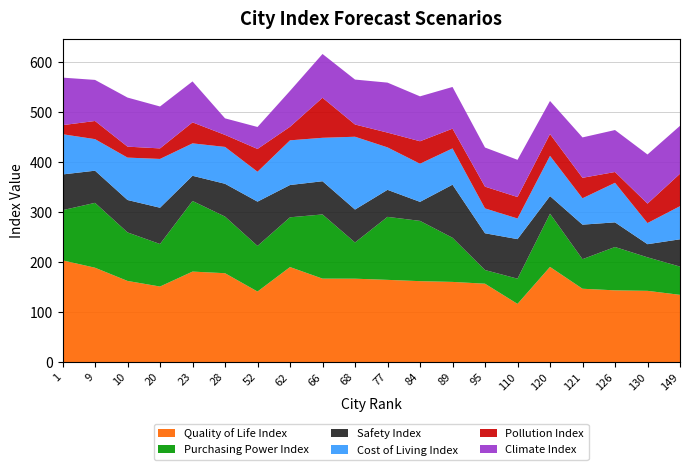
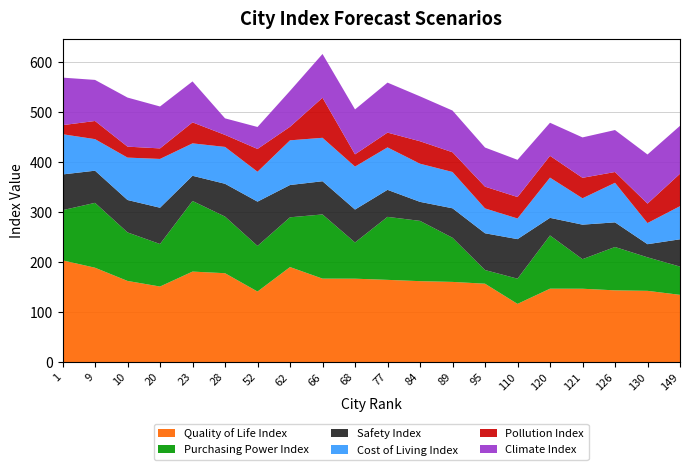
Cost of Living Index, 68: 150 -> 90
Safety Index, 89: 110 -> 60
Quality of Life Index, 120: 190 -> 150
